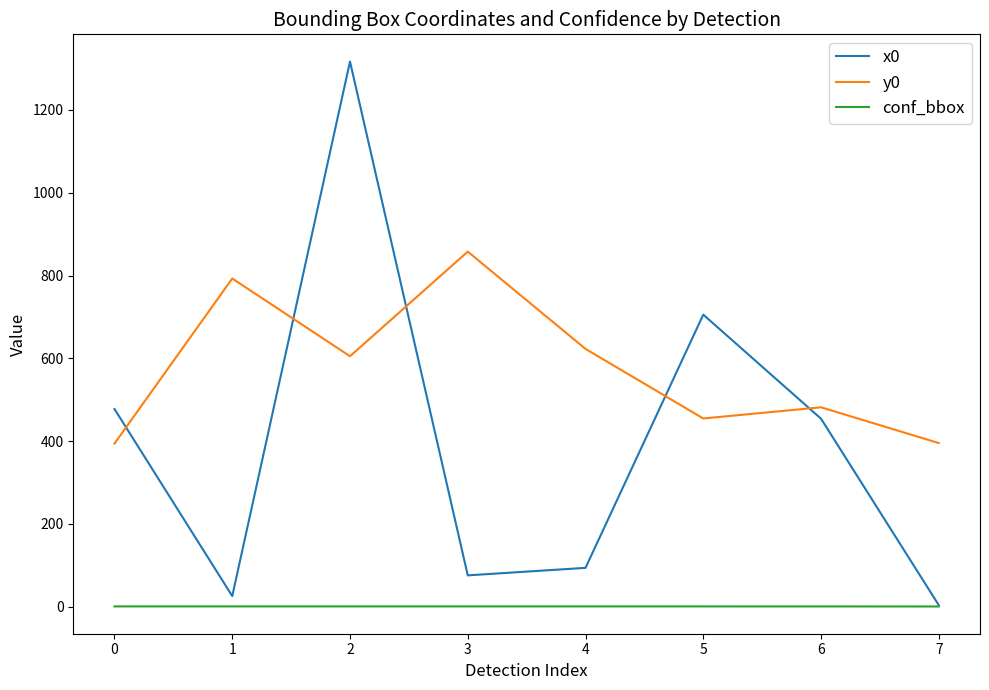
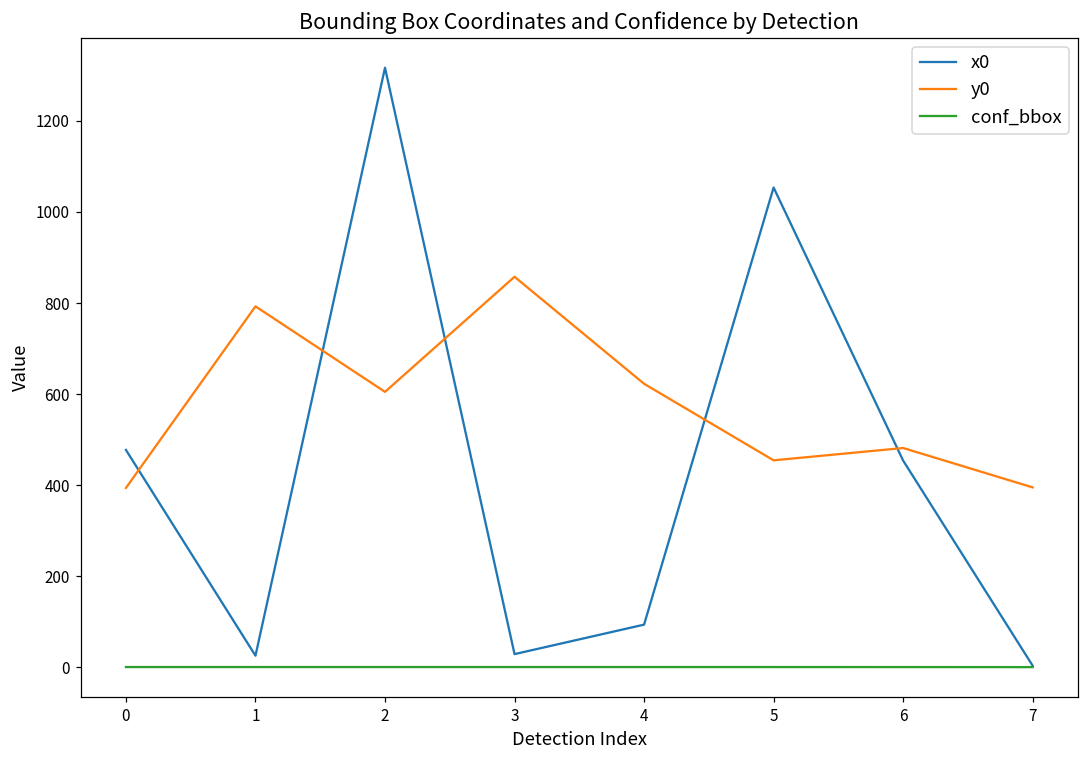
x0, 3: 80 -> 30
x0, 5: 710 -> 1050
